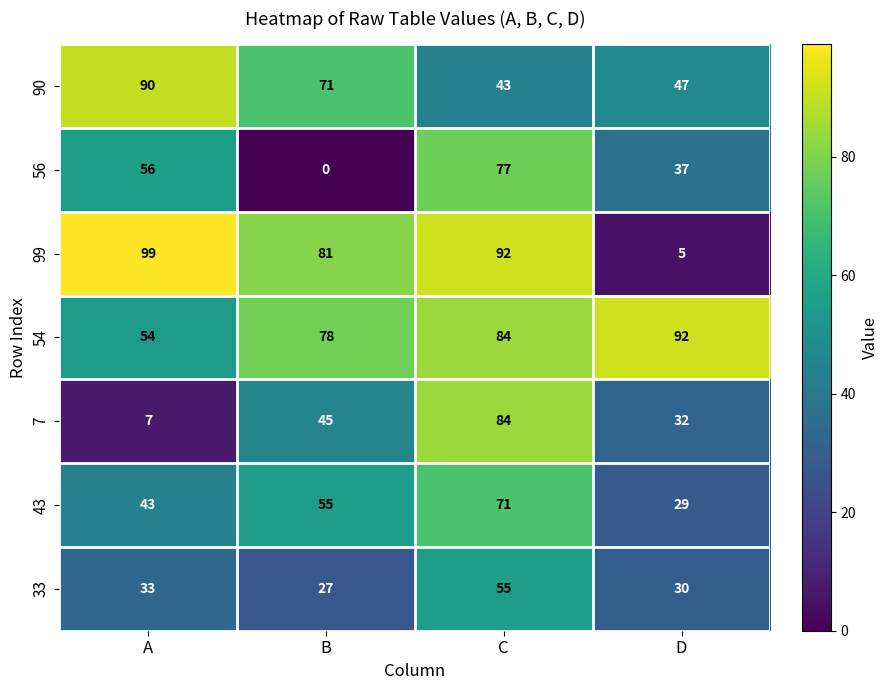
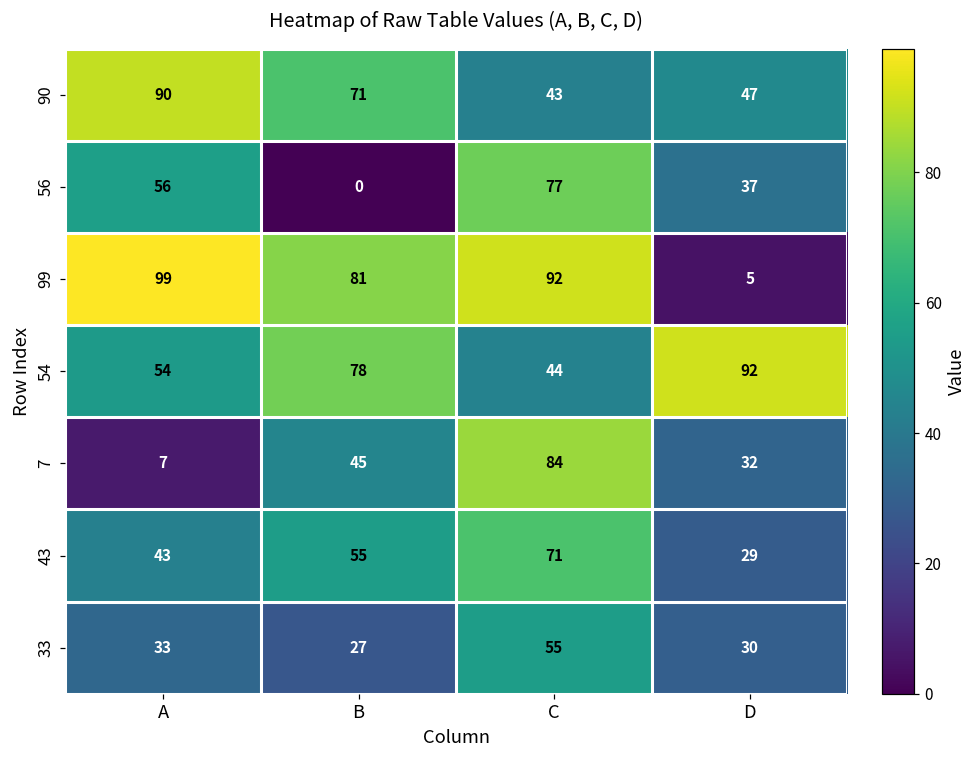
54, C: 84 -> 44
